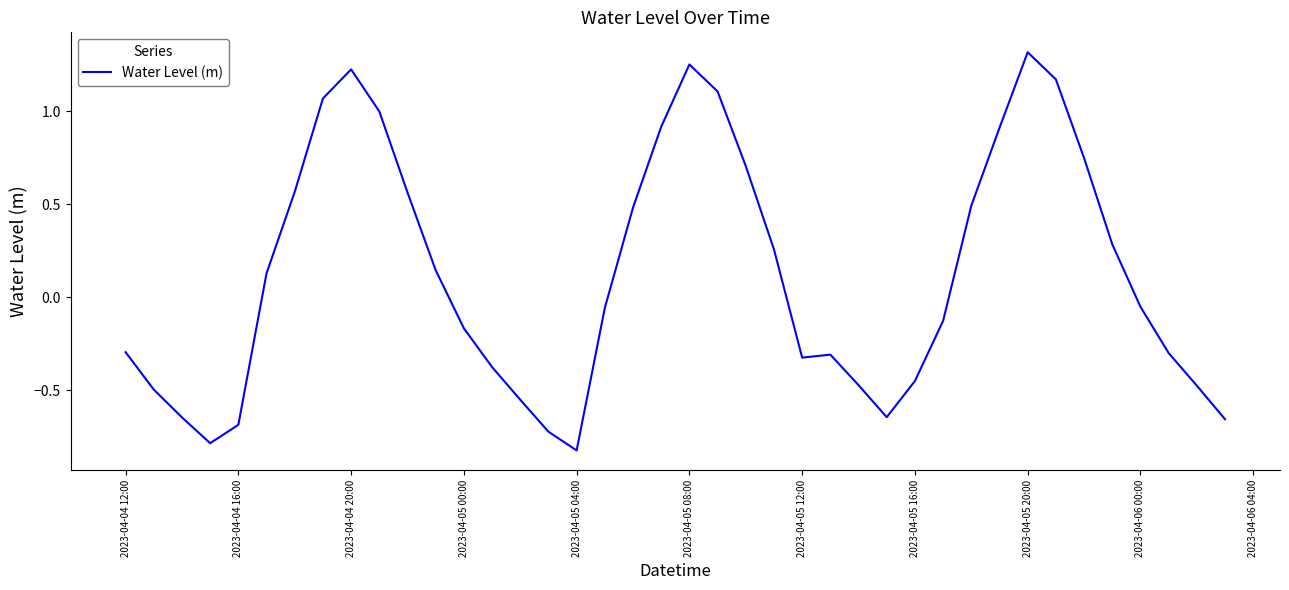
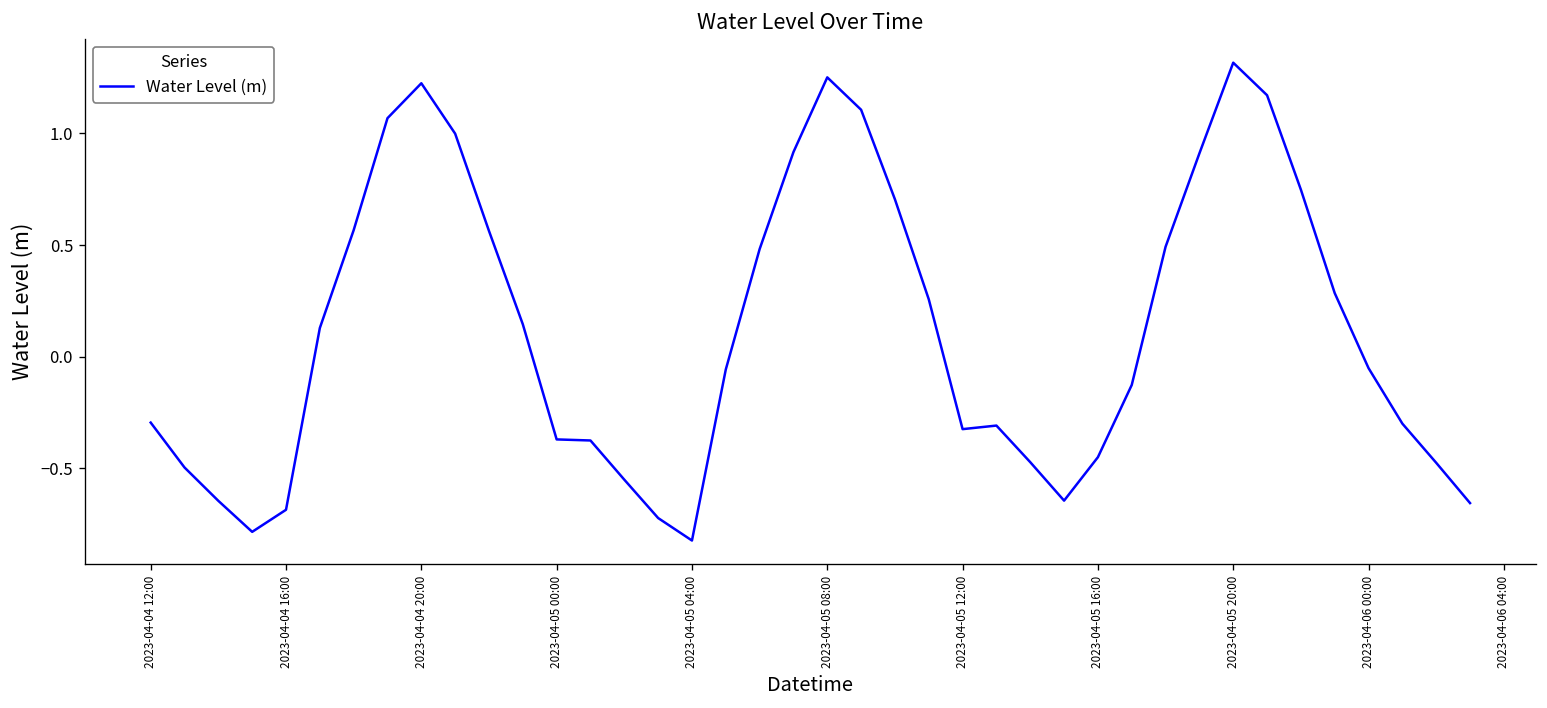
2023-04-05 00:00: -0.17 -> -0.37
